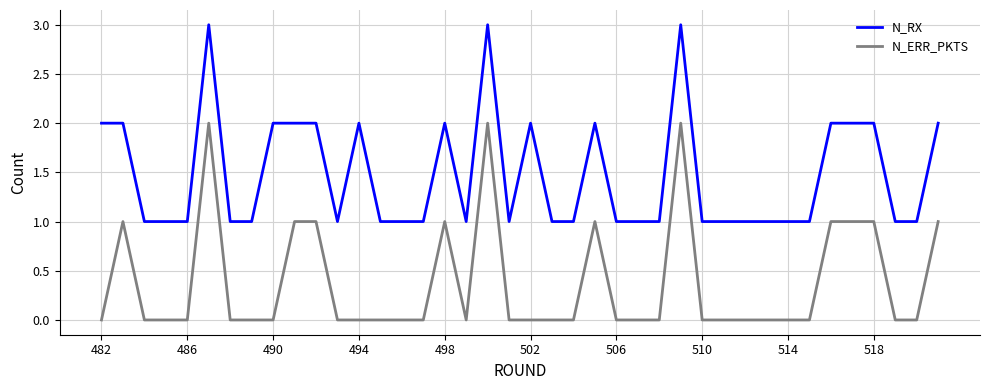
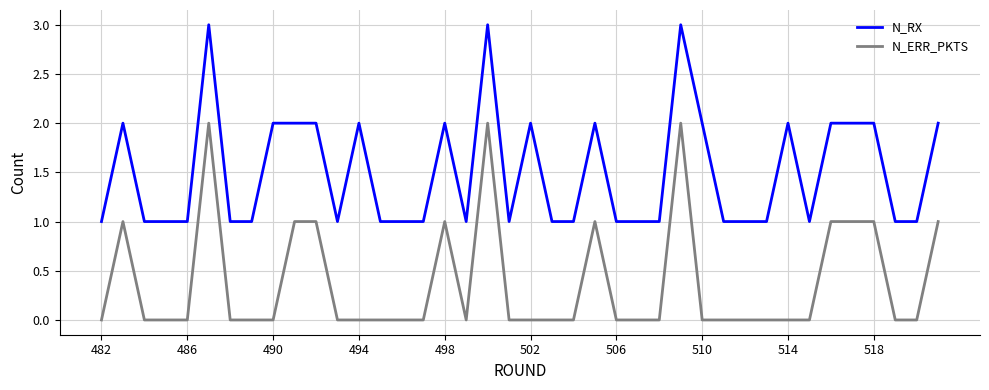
N_RX, 482: 2 -> 1
N_RX, 510: 1 -> 2
N_RX, 514: 1 -> 2
